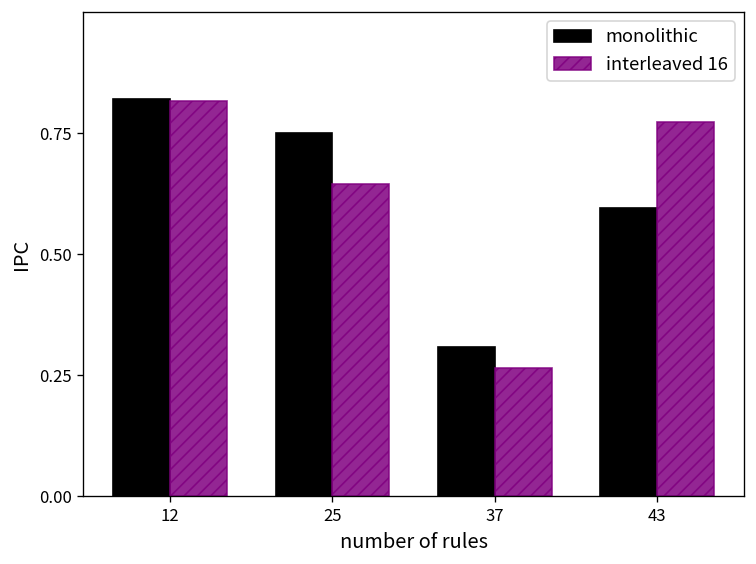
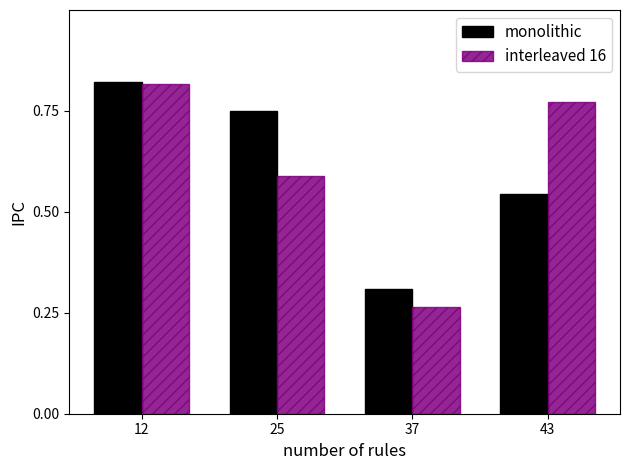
interleaved 16, 25: 0.65 -> 0.59
monolithic, 43: 0.59 -> 0.55
